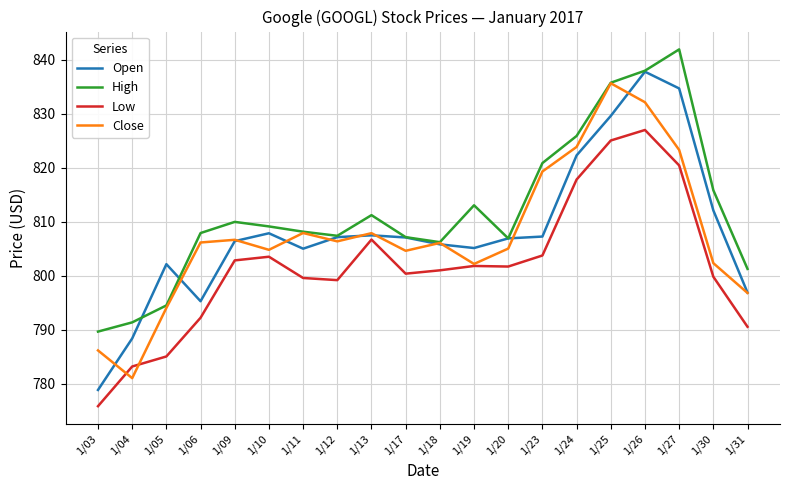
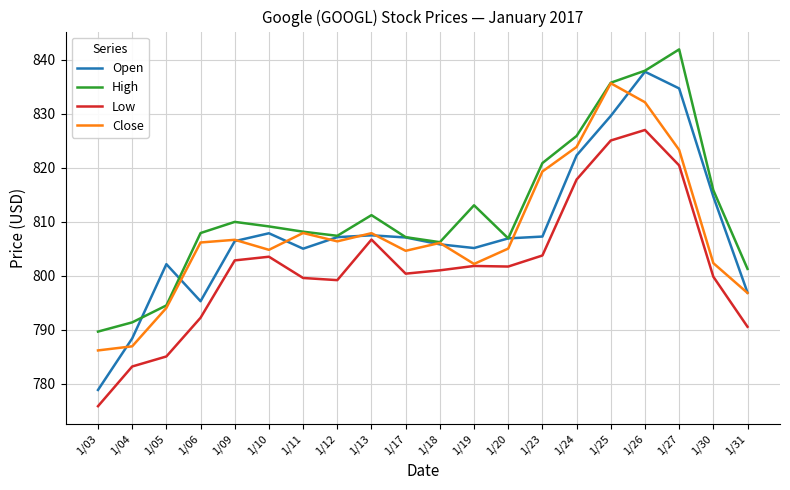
Close, 1/04: 781 -> 787
Open, 1/30: 812 -> 815
